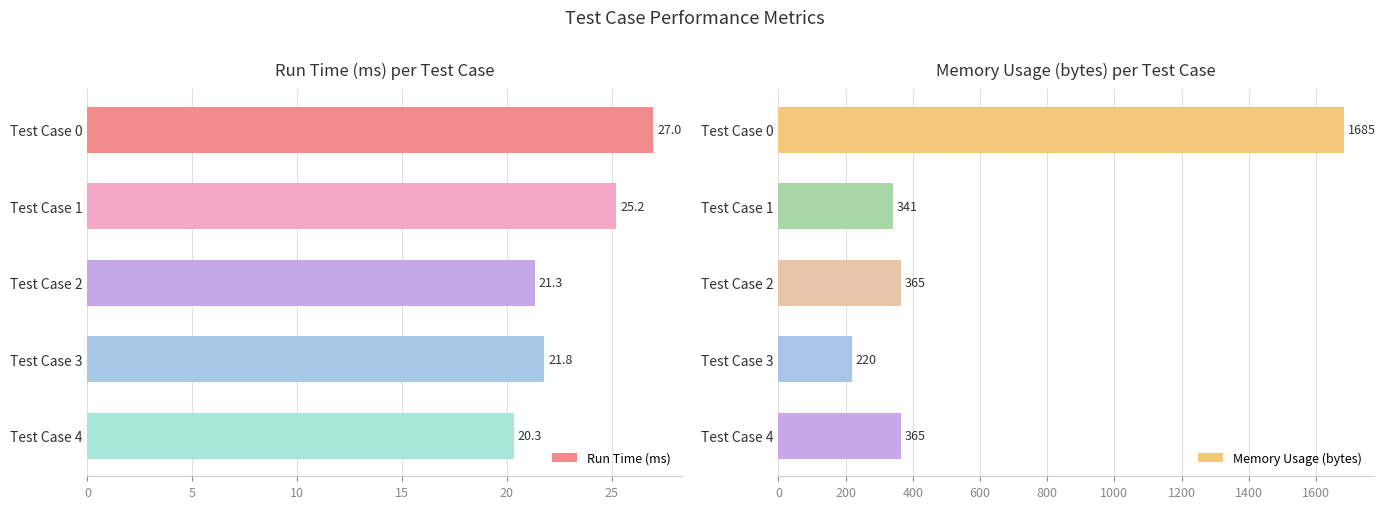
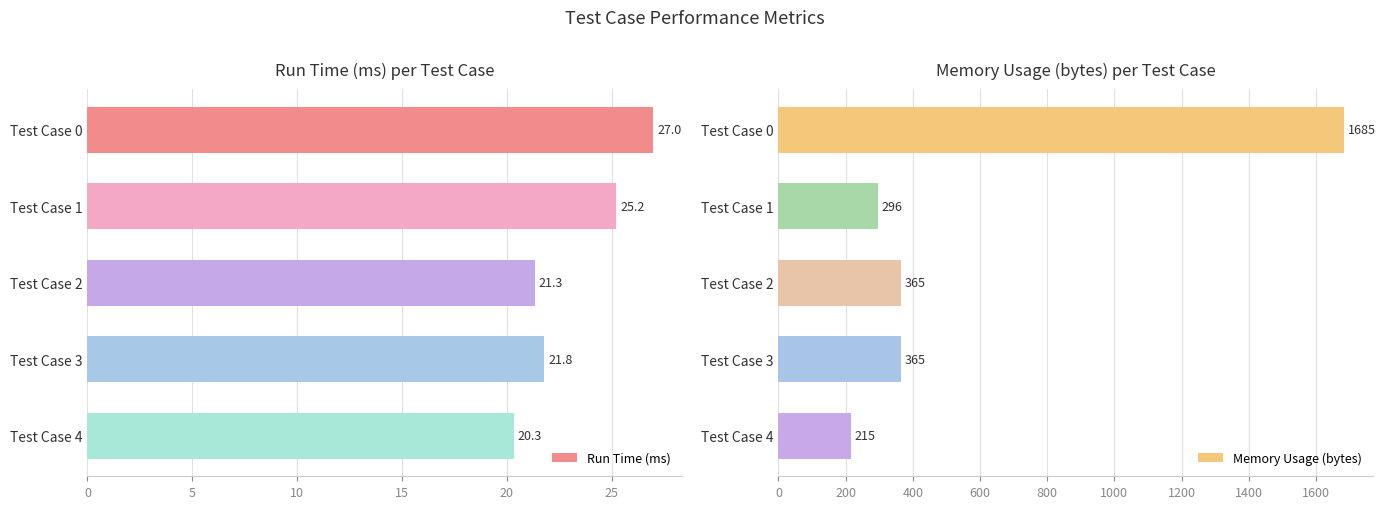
Memory Usage (bytes) per Test Case, Test Case 1: 341 -> 296
Memory Usage (bytes) per Test Case, Test Case 3: 220 -> 365
Memory Usage (bytes) per Test Case, Test Case 4: 365 -> 215
